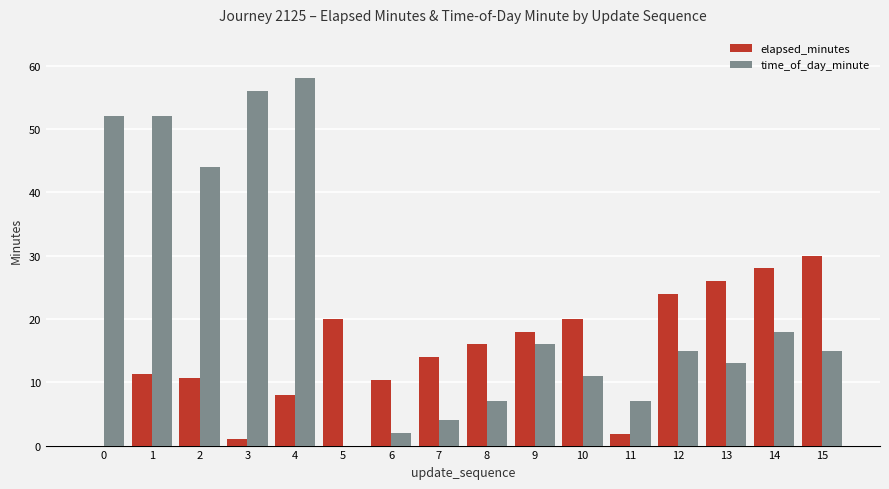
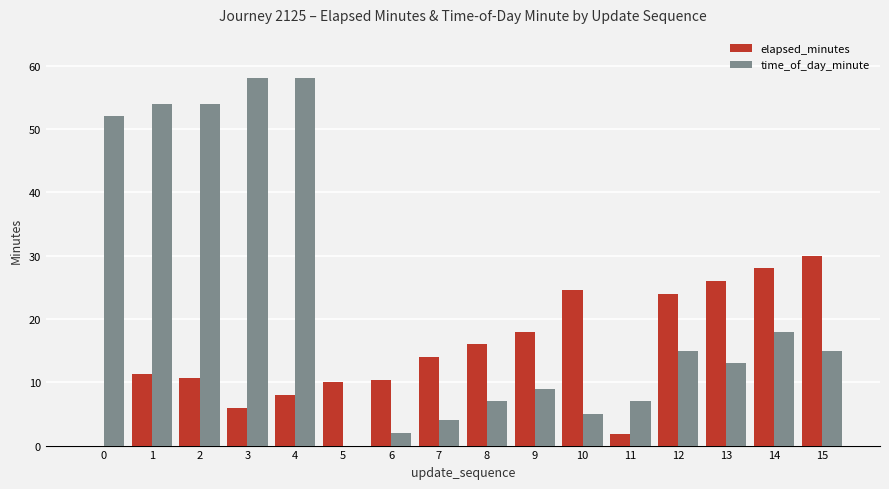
time_of_day_minute, 1: 52 -> 54
time_of_day_minute, 2: 44 -> 54
elapsed_minutes, 3: 1 -> 6
time_of_day_minute, 3: 56 -> 58
elapsed_minutes, 5: 20 -> 10
time_of_day_minute, 9: 16 -> 9
elapsed_minutes, 10: 20 -> 25
time_of_day_minute, 10: 11 -> 5
